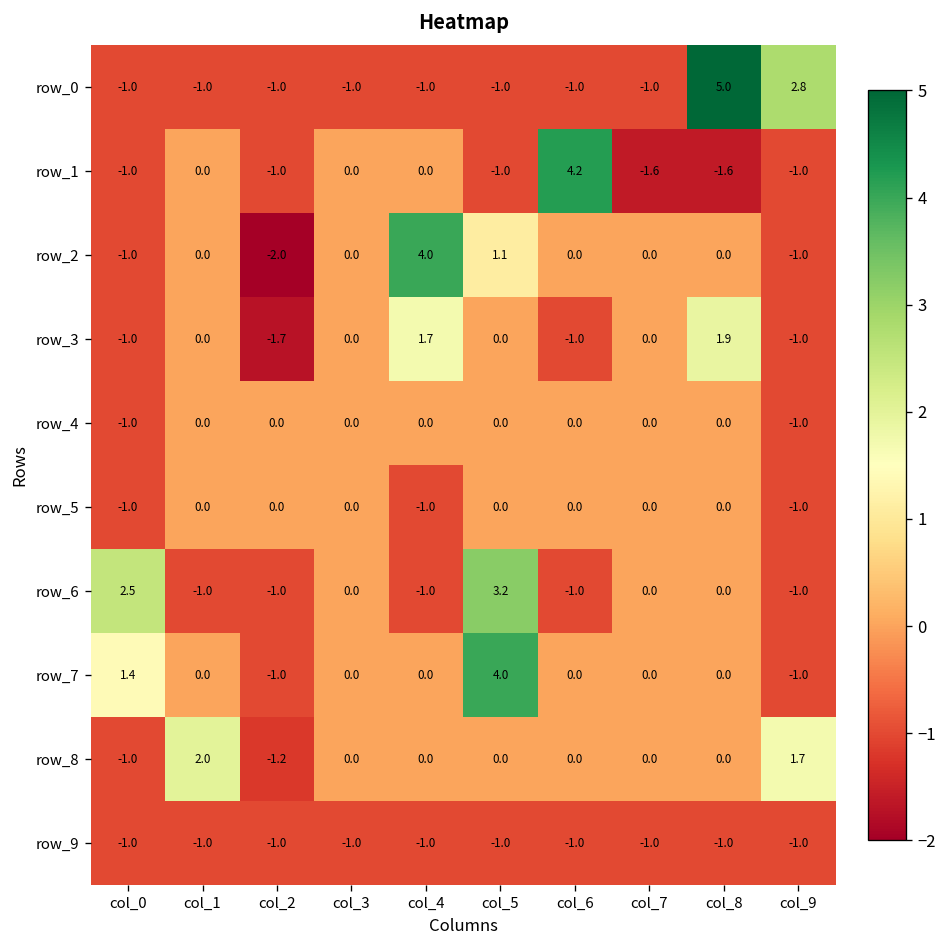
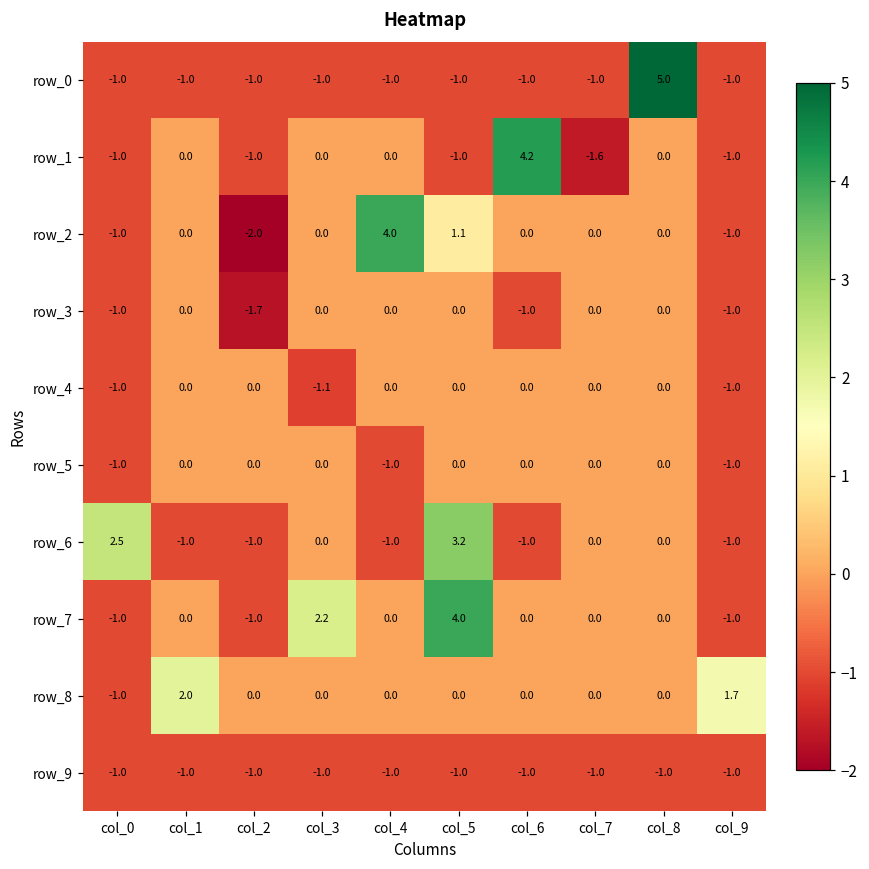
row_0, col_9: 2.8 -> -1.0
row_1, col_8: -1.6 -> 0.0
row_3, col_4: 1.7 -> 0.0
row_3, col_8: 1.9 -> 0.0
row_4, col_3: 0.0 -> -1.1
row_7, col_0: 1.4 -> -1.0
row_7, col_3: 0.0 -> 2.2
row_8, col_2: -1.2 -> 0.0
